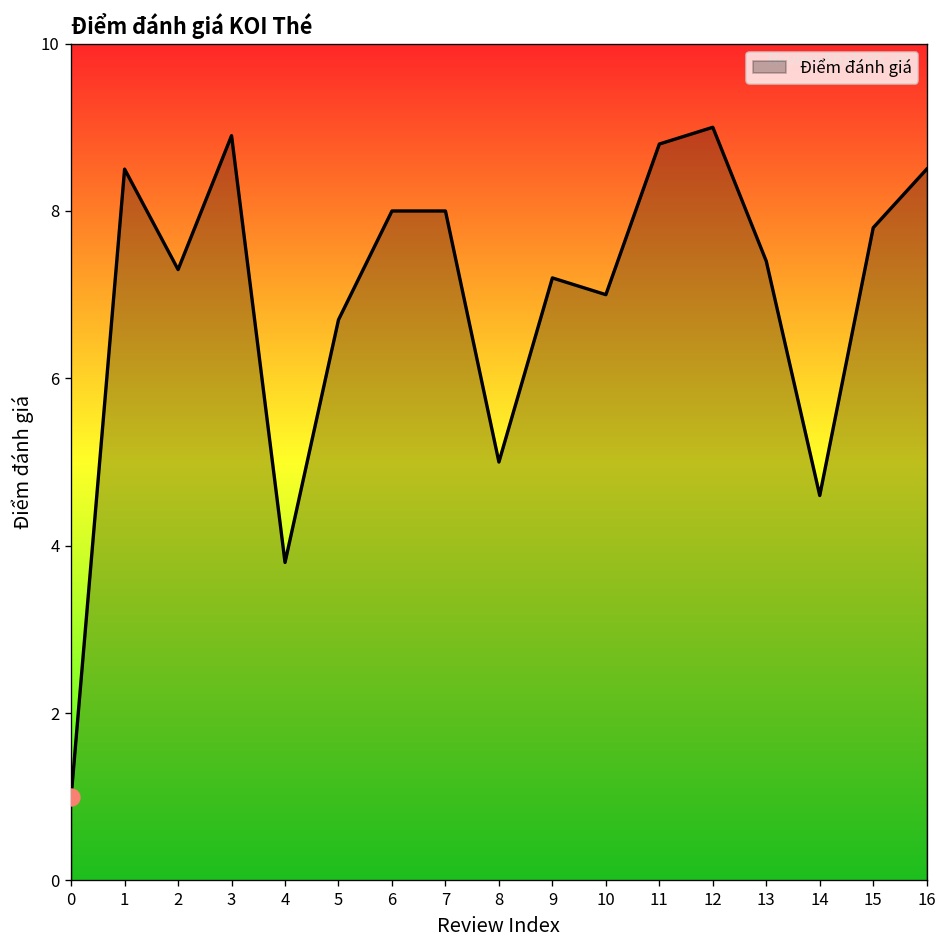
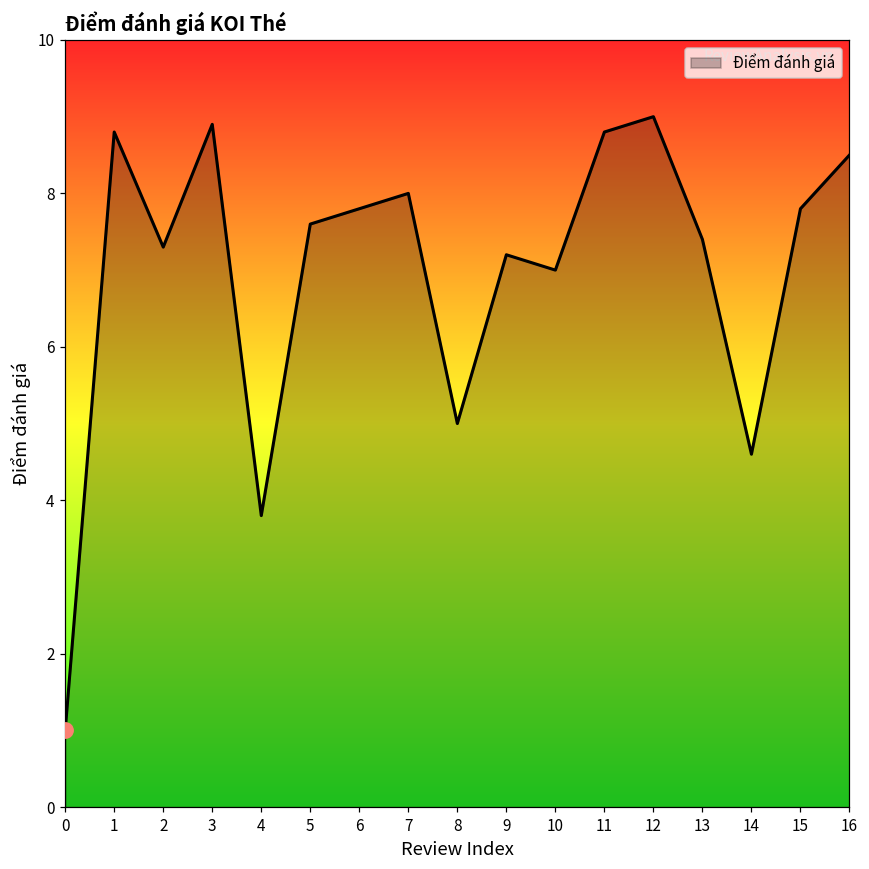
Điểm đánh giá, 1: 8.5 -> 8.8
Điểm đánh giá, 5: 6.7 -> 7.6
Điểm đánh giá, 6: 8.0 -> 7.8
